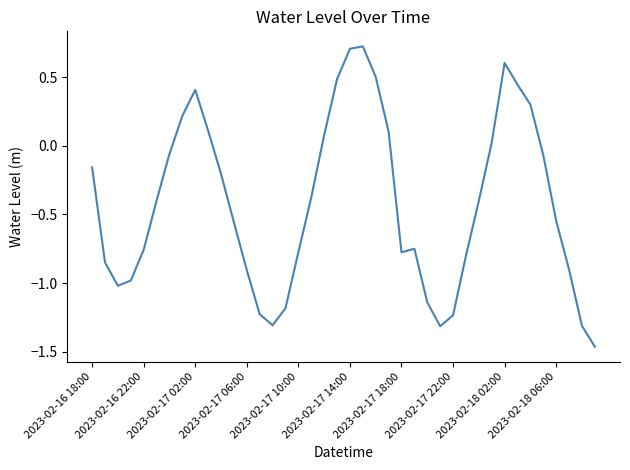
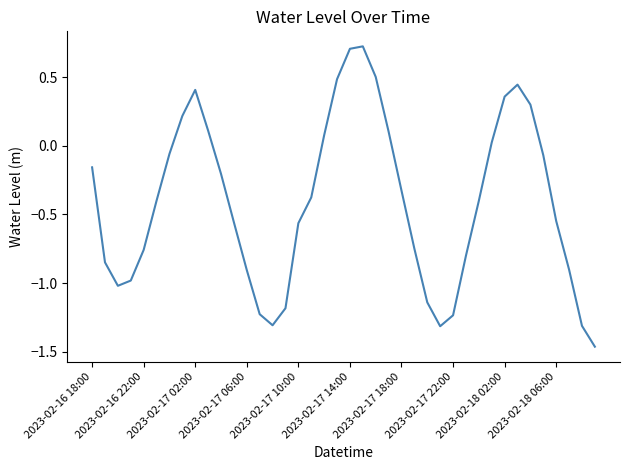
2023-02-17 10:00: -0.78 -> -0.56
2023-02-17 18:00: -0.78 -> -0.33
2023-02-18 02:00: 0.60 -> 0.36
